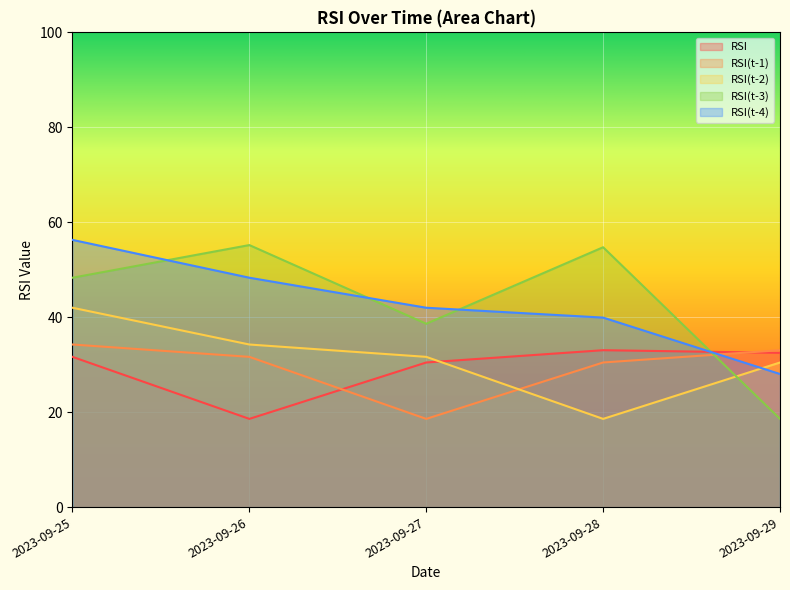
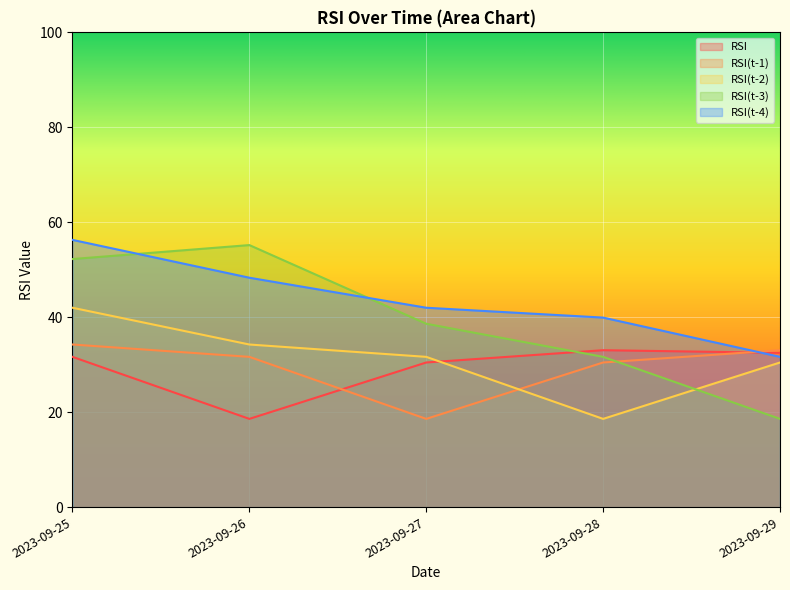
RSI(t-3), 2023-09-25: 48 -> 52
RSI(t-3), 2023-09-28: 55 -> 32
RSI(t-4), 2023-09-29: 28 -> 32
